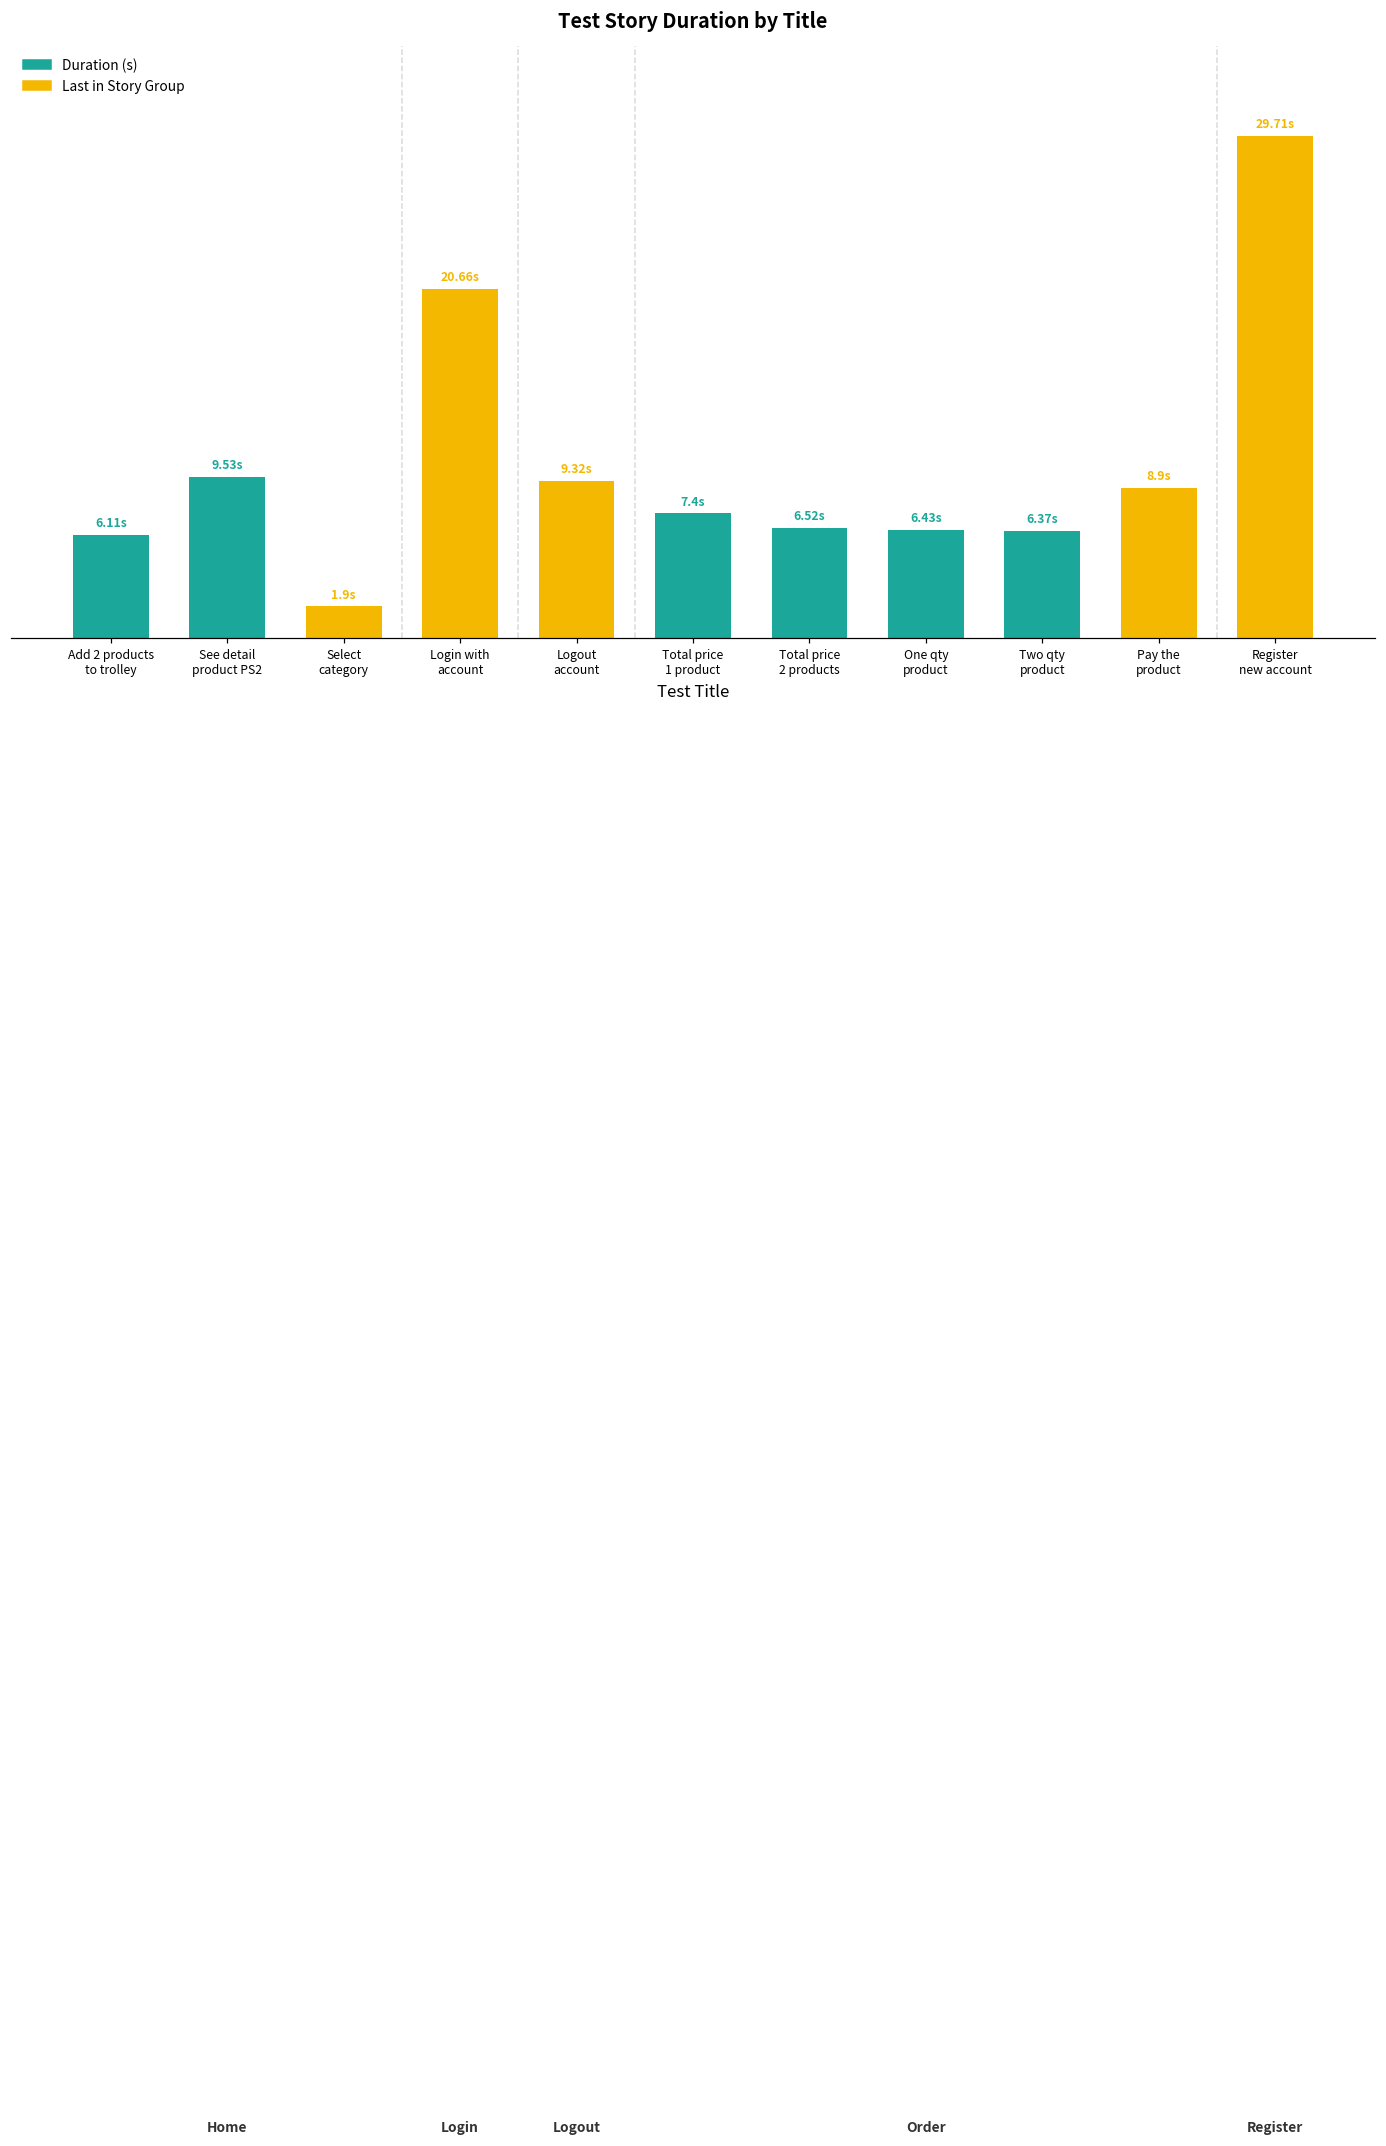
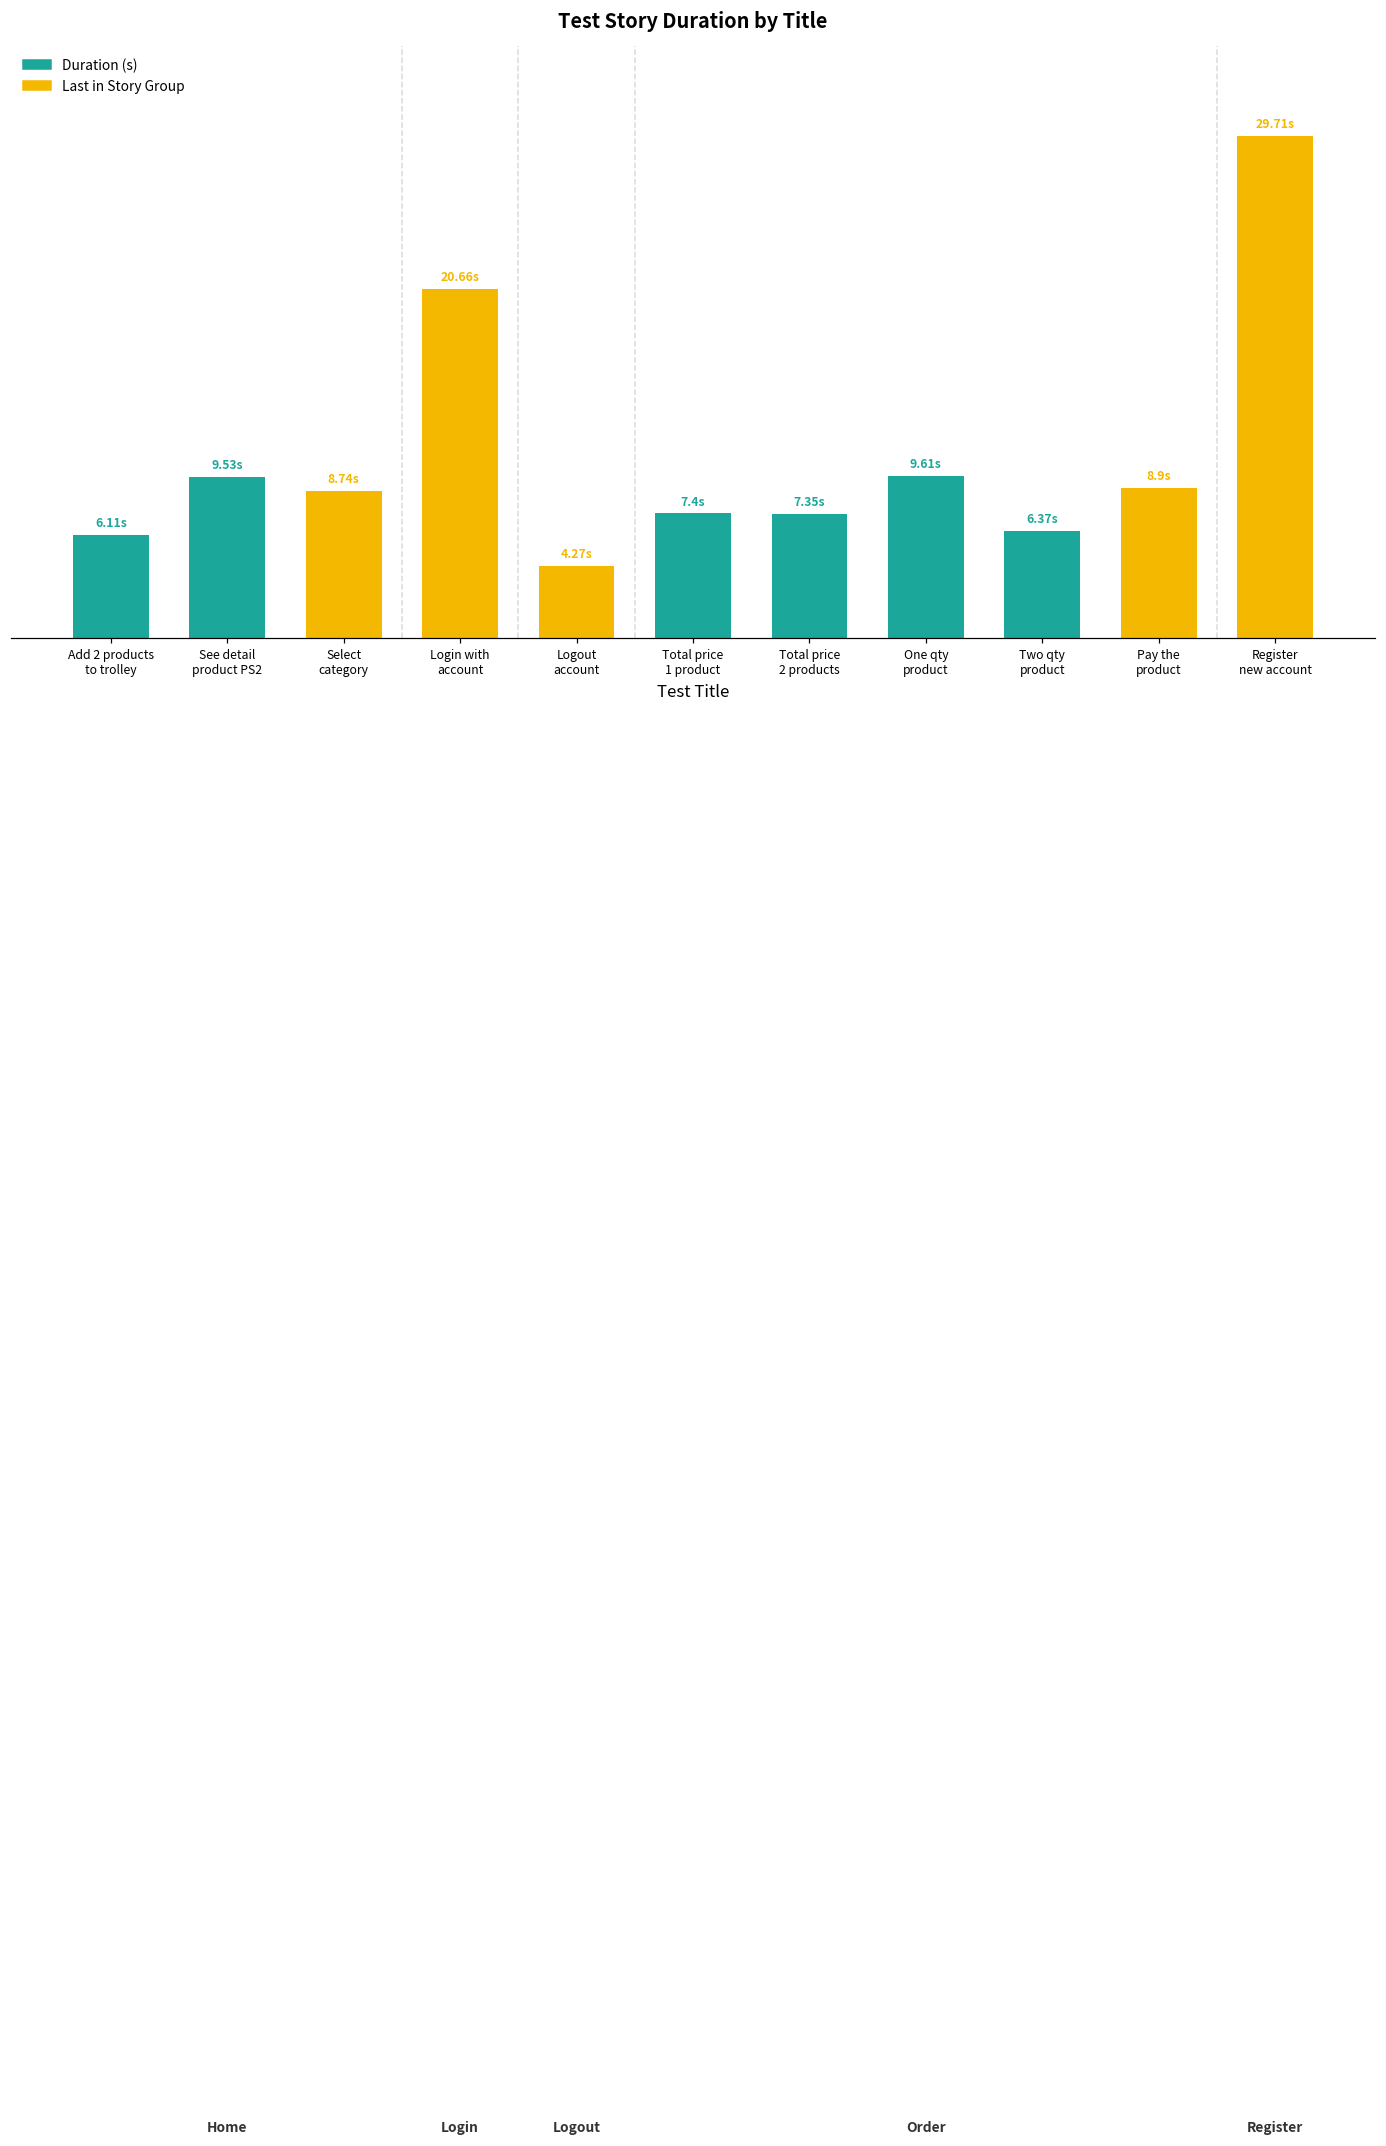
Select category: 1.9s -> 8.74s
Logout account: 9.32s -> 4.27s
Total price 2 products: 6.52s -> 7.35s
One qty product: 6.43s -> 9.61s
